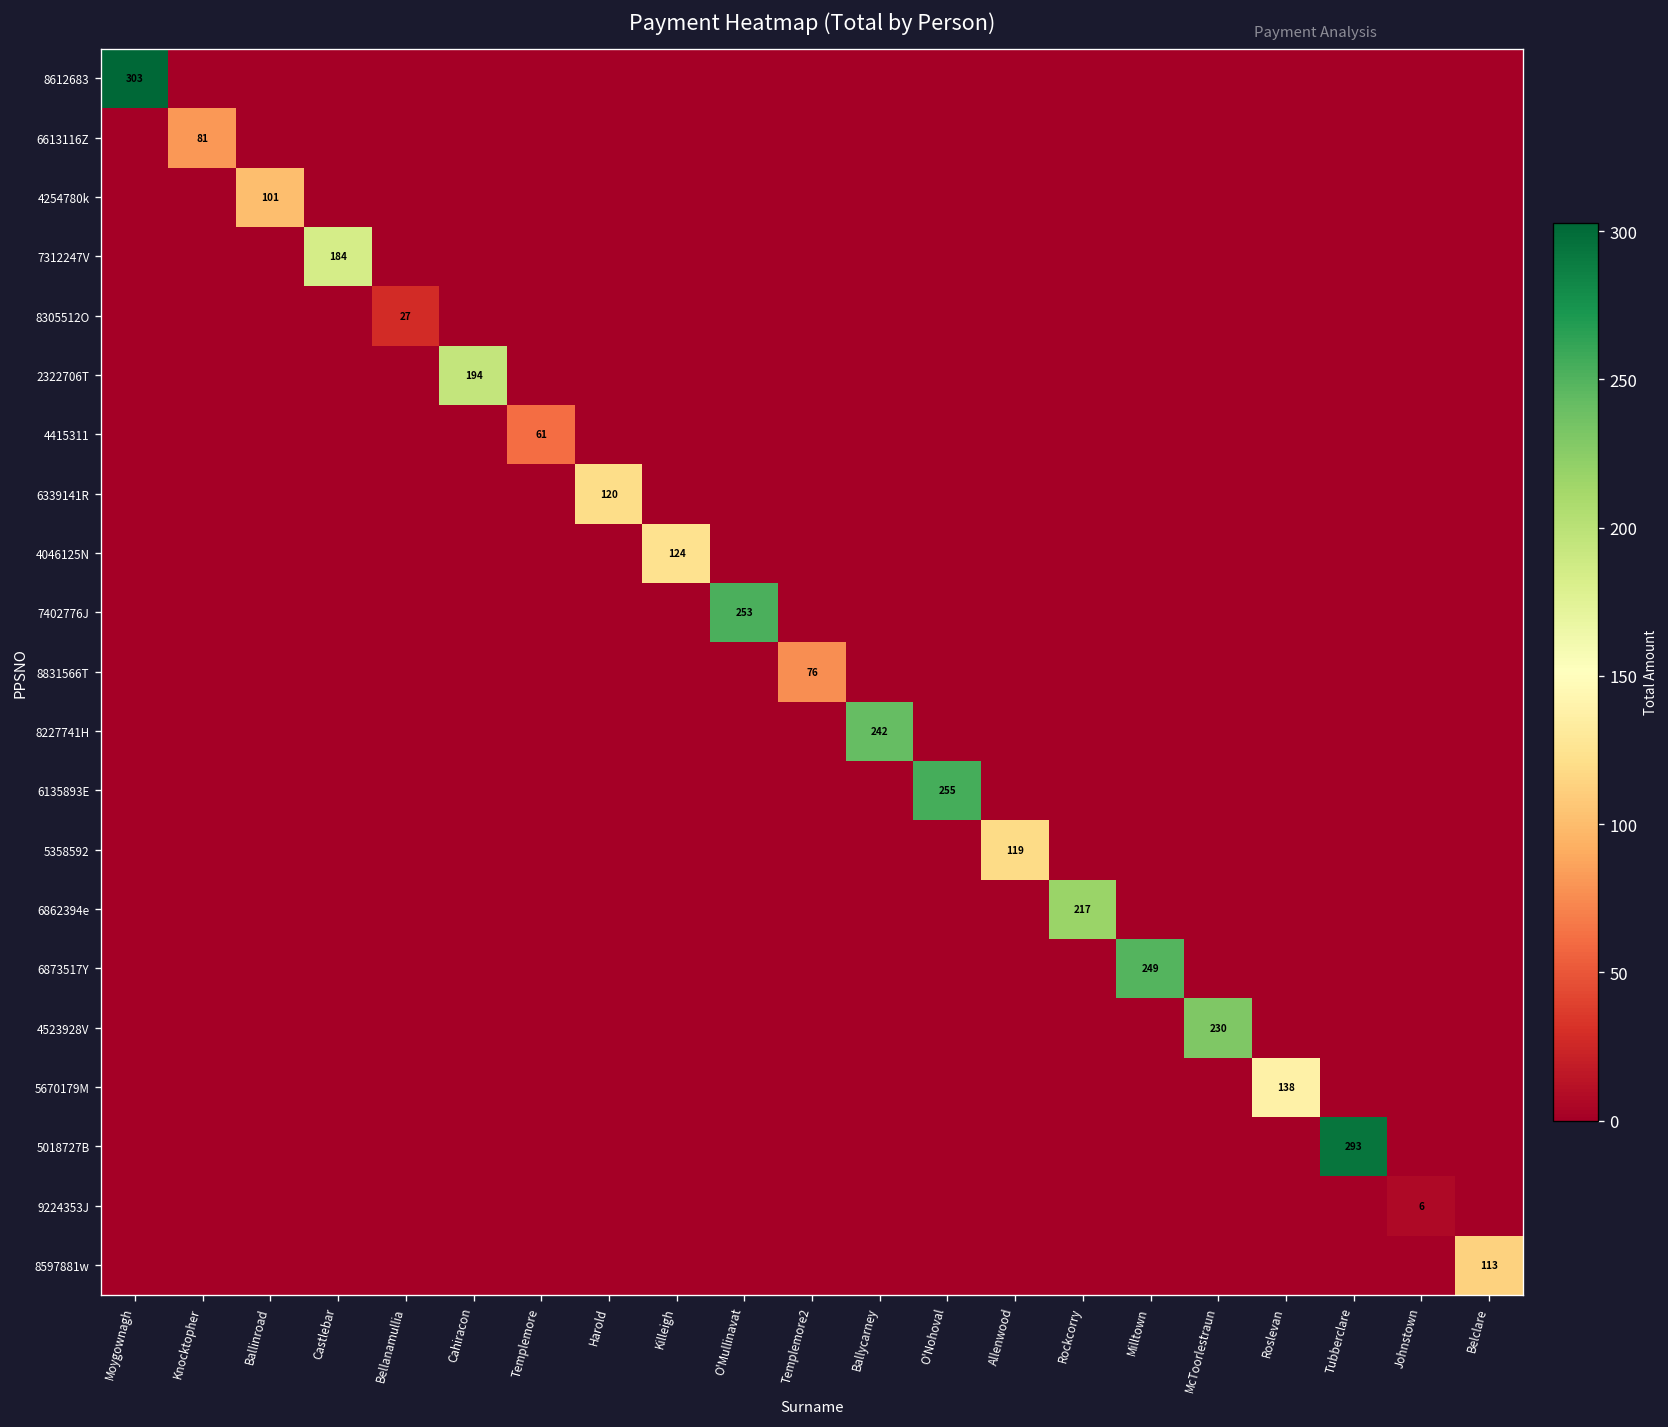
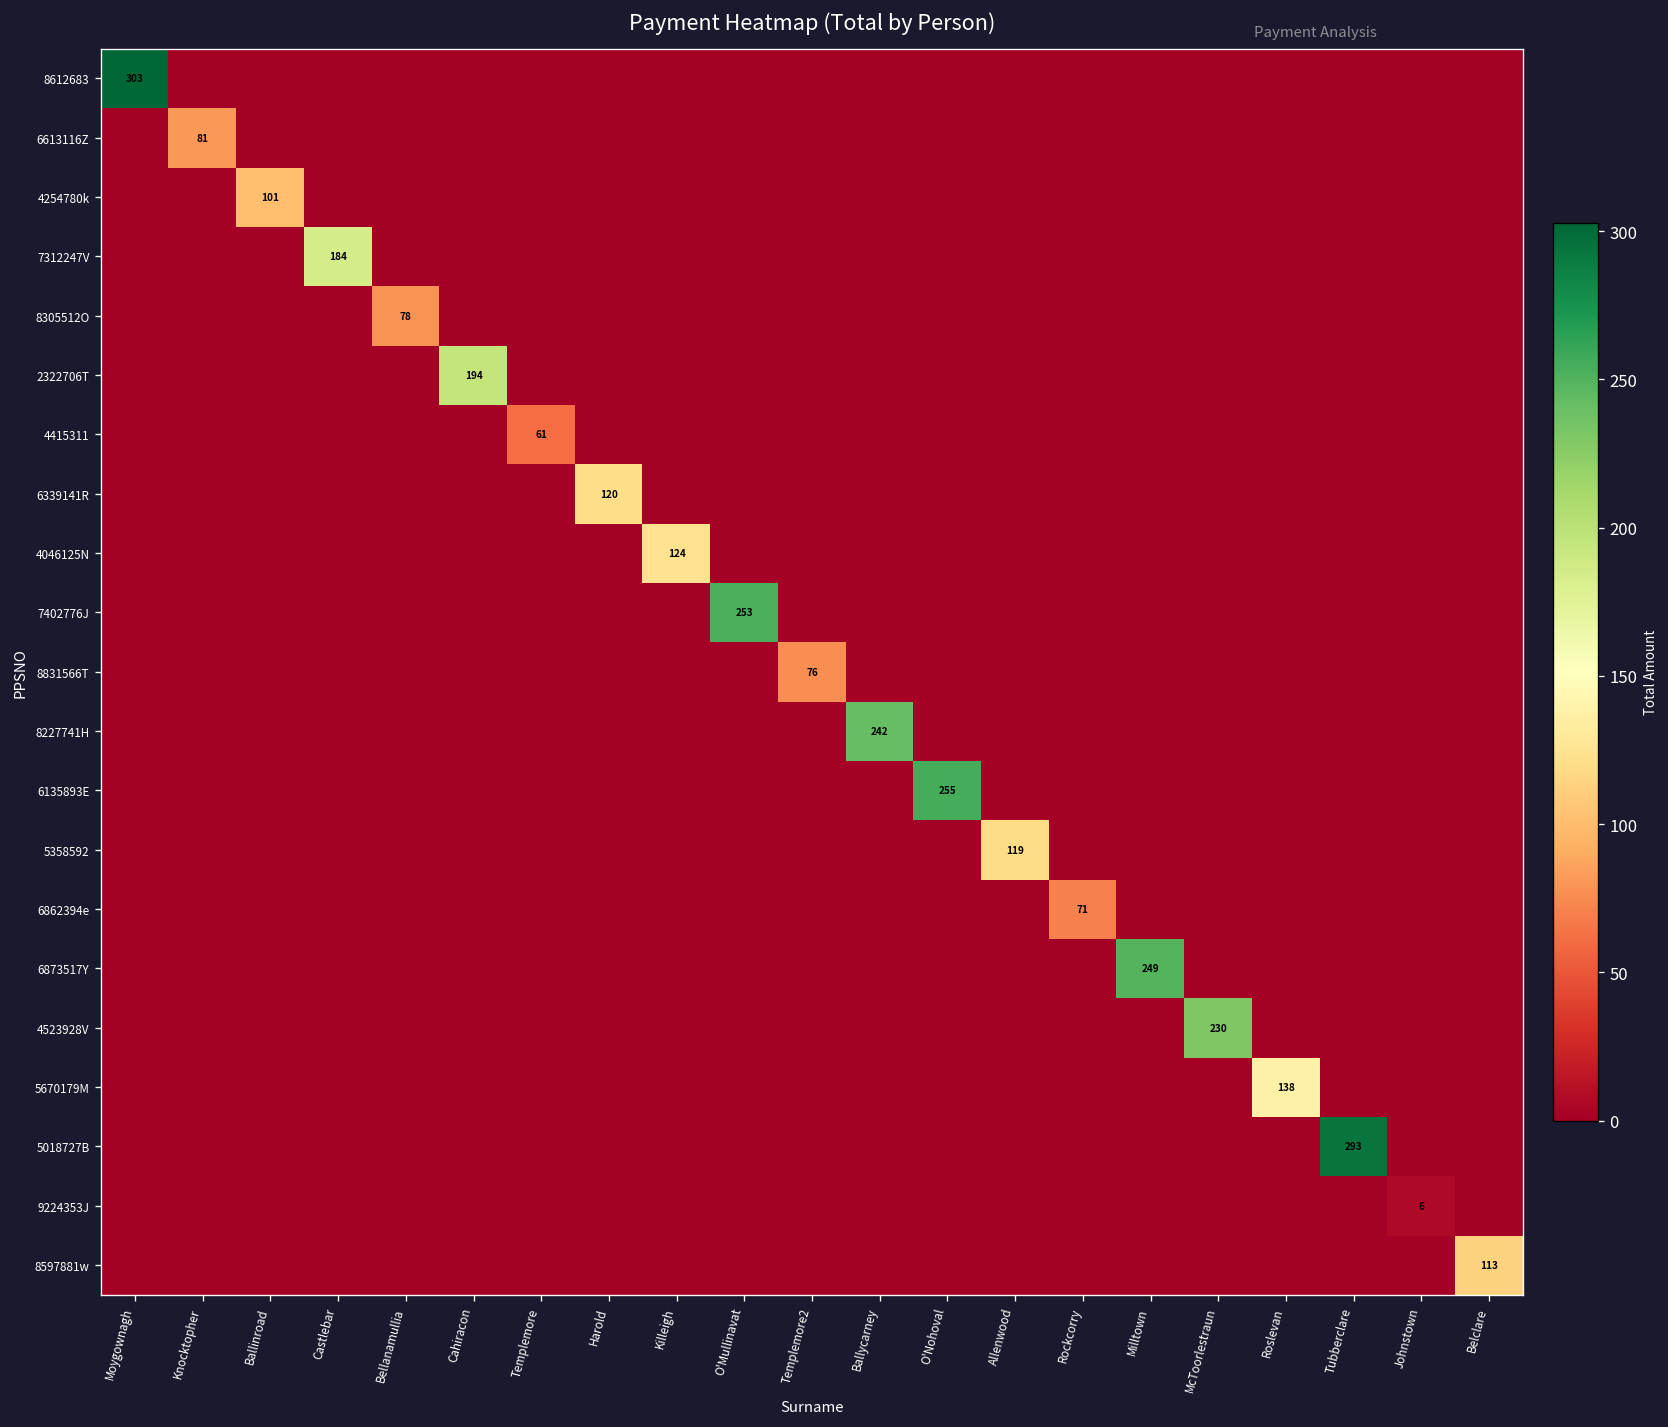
8305512O, Bellanamullia: 27 -> 78
6862394e, Rockcorry: 217 -> 71
